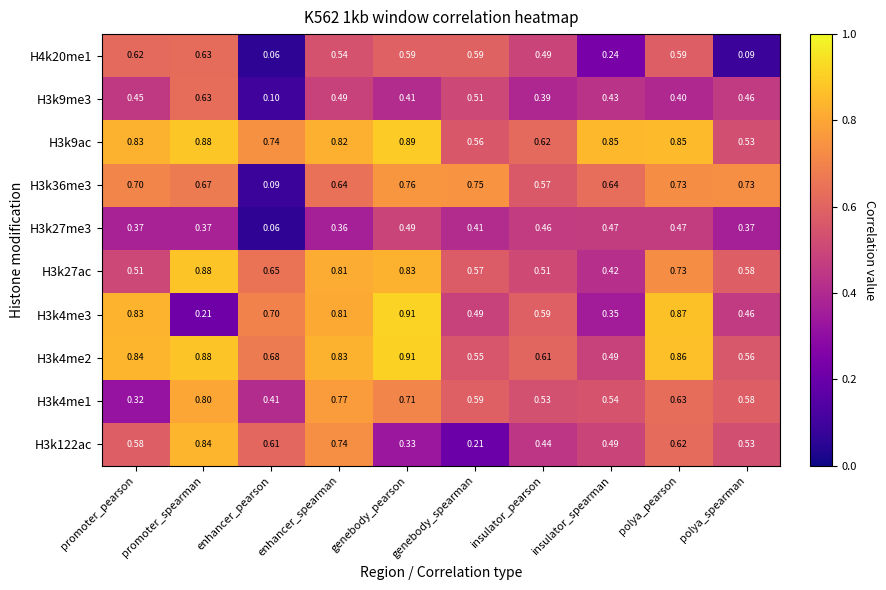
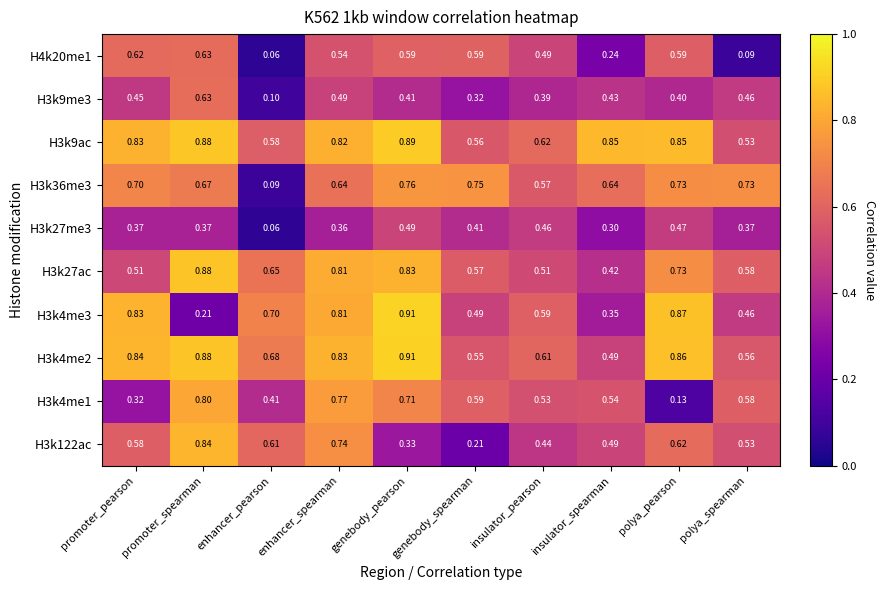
H3k9me3, genebody_spearman: 0.51 -> 0.32
H3k9ac, enhancer_pearson: 0.74 -> 0.58
H3k27me3, insulator_spearman: 0.47 -> 0.30
H3k4me1, polya_pearson: 0.63 -> 0.13
